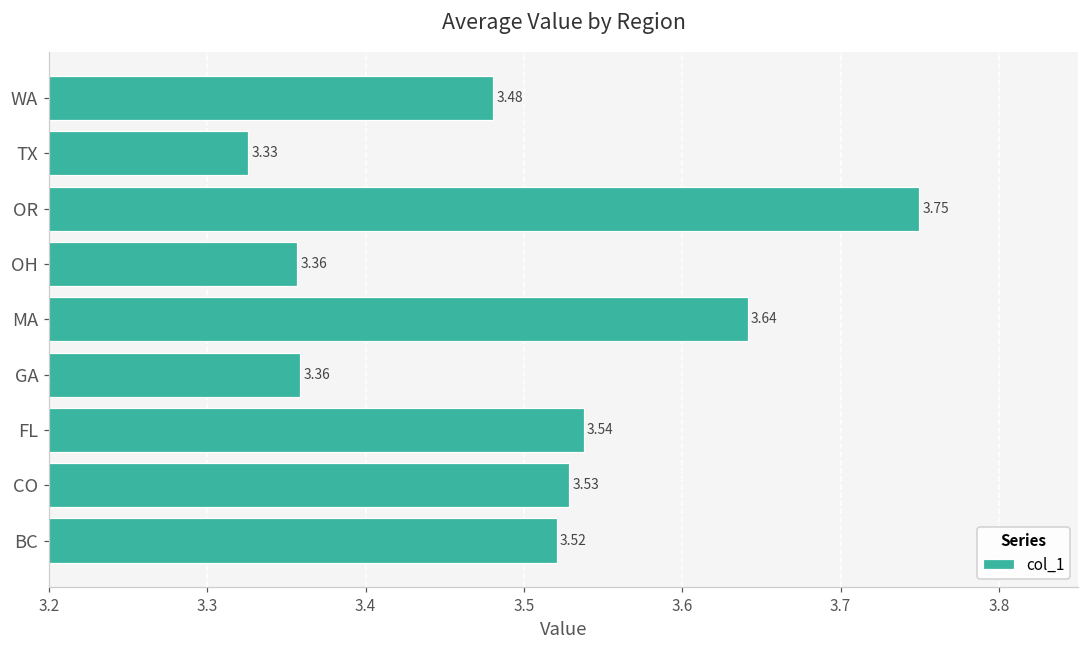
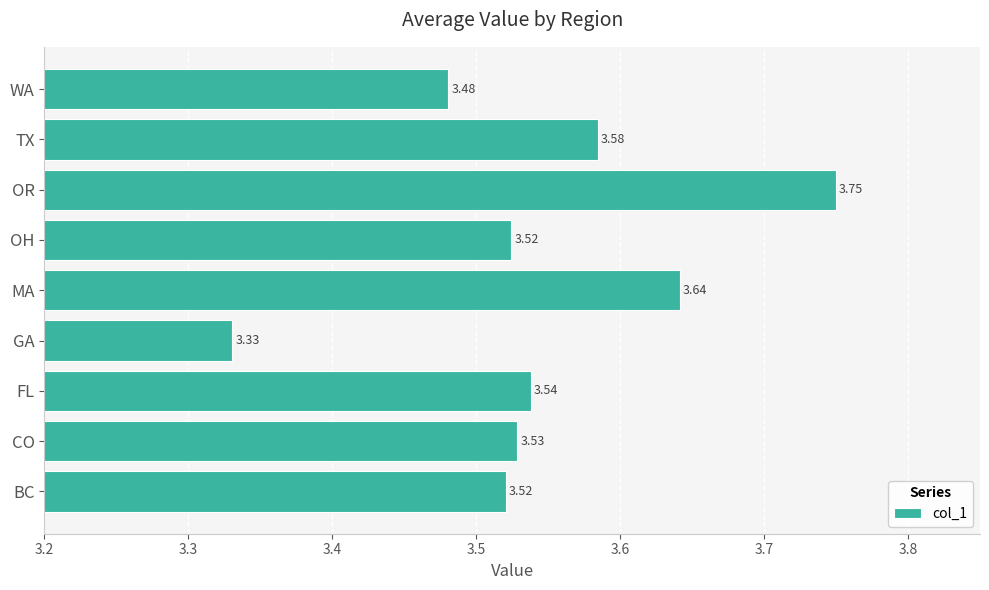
TX: 3.33 -> 3.58
OH: 3.36 -> 3.52
GA: 3.36 -> 3.33
